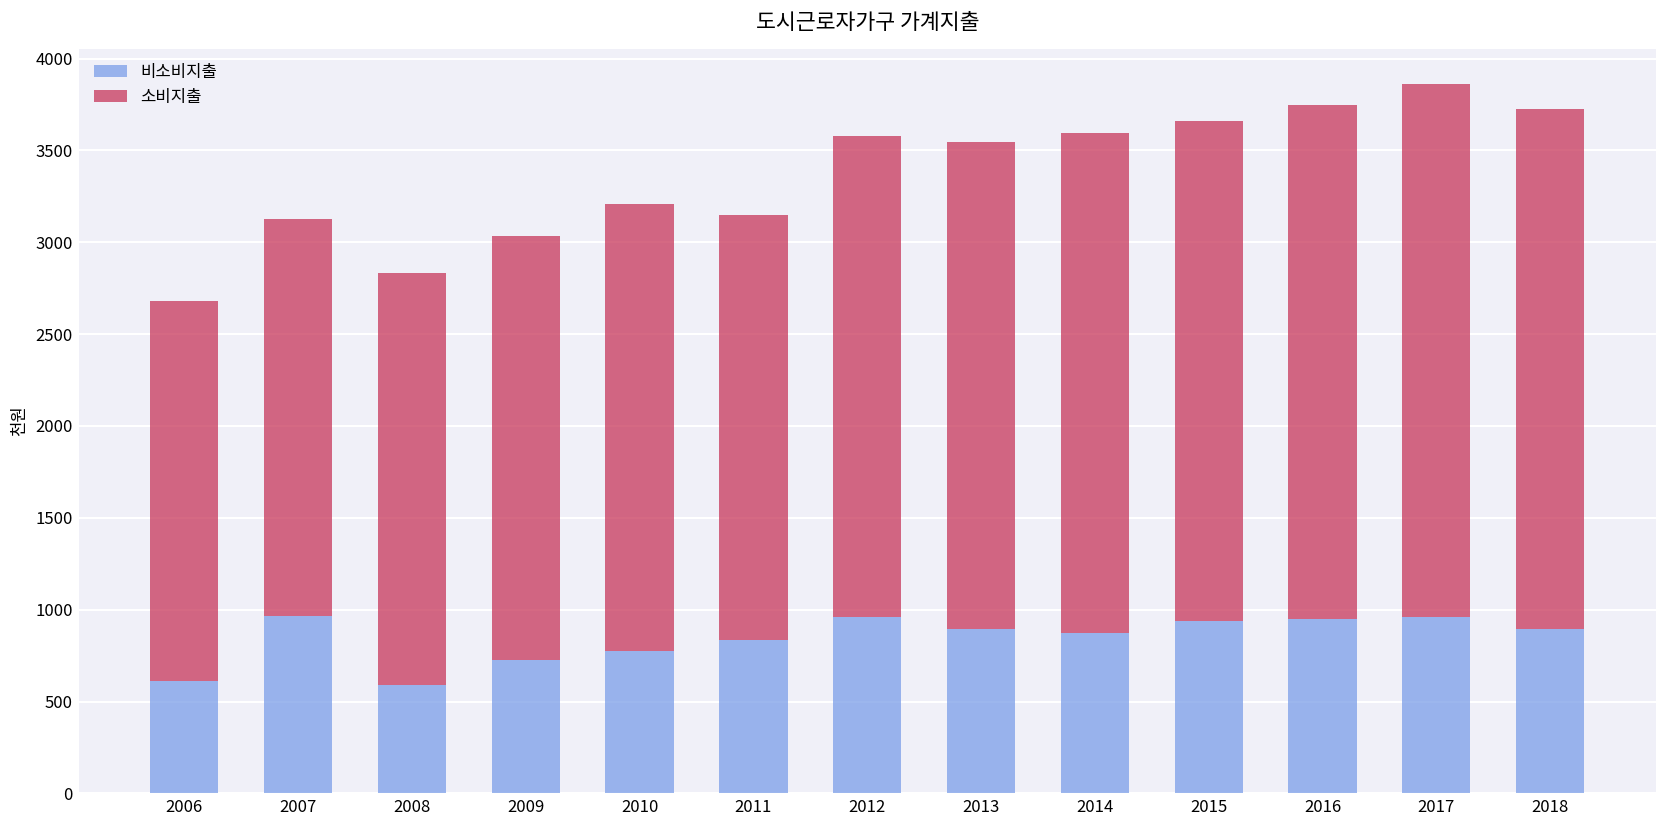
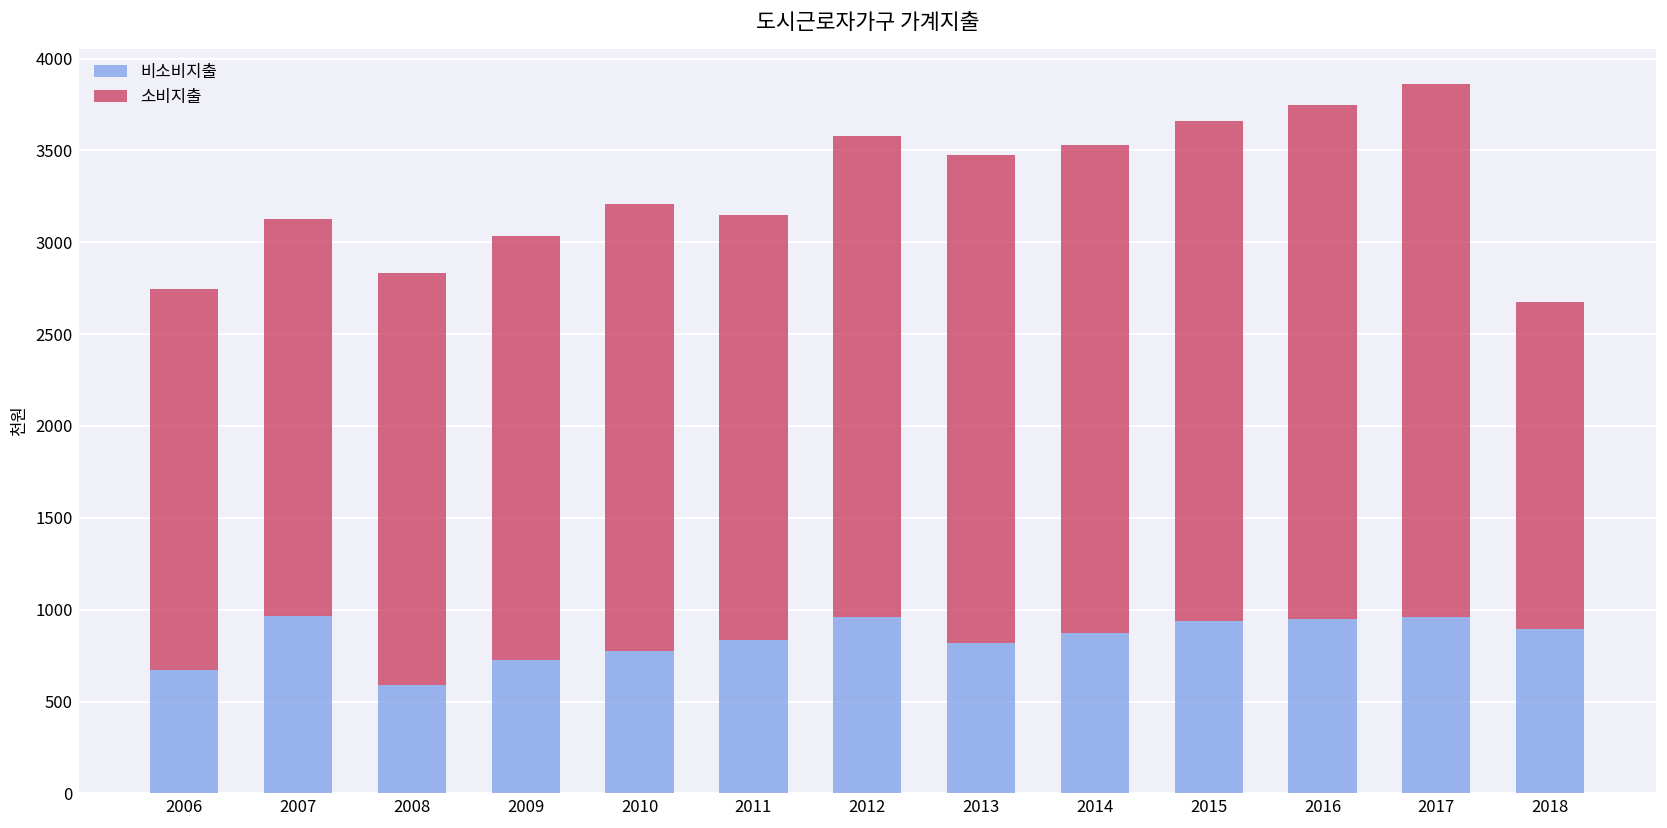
비소비지출, 2006: 610 -> 670
비소비지출, 2013: 890 -> 820
소비지출, 2014: 2720 -> 2660
소비지출, 2018: 2840 -> 1780
